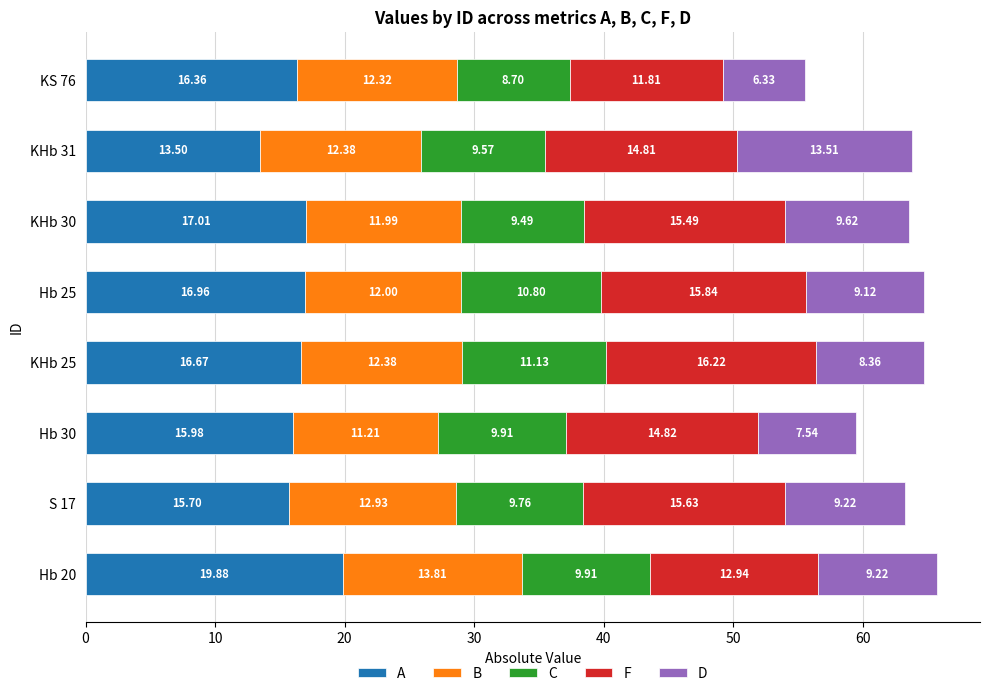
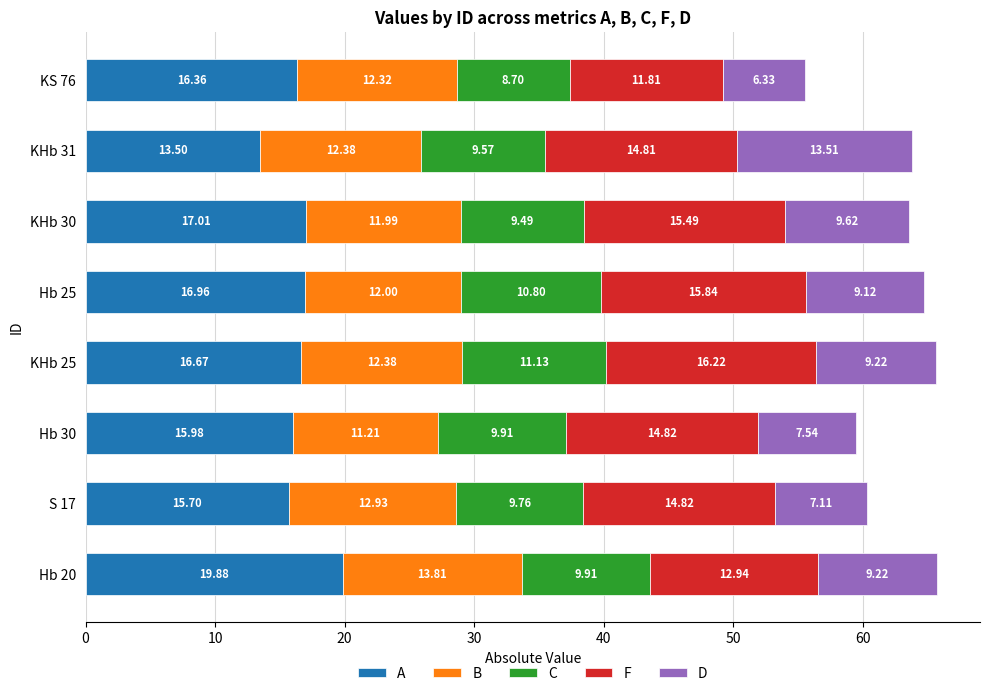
D, KHb 25: 8.36 -> 9.22
F, S 17: 15.63 -> 14.82
D, S 17: 9.22 -> 7.11
